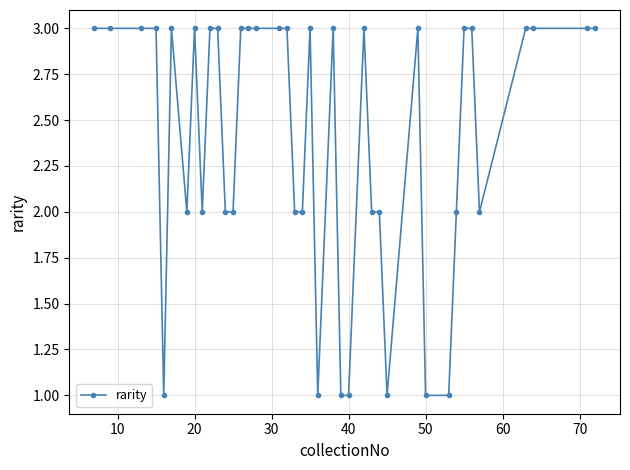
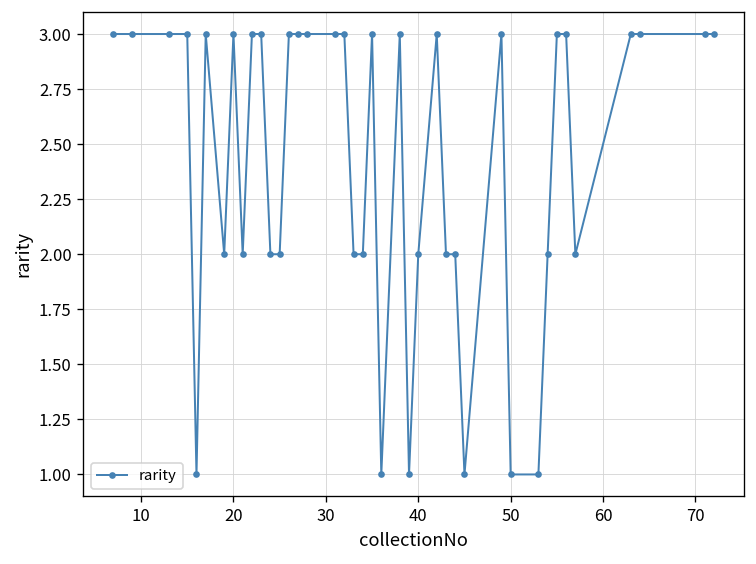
40: 1 -> 2
